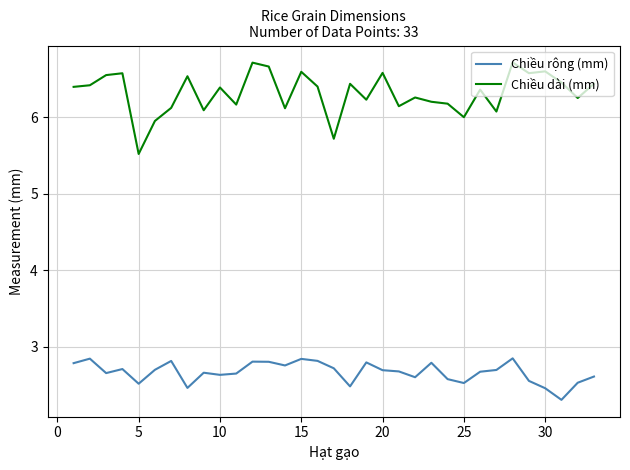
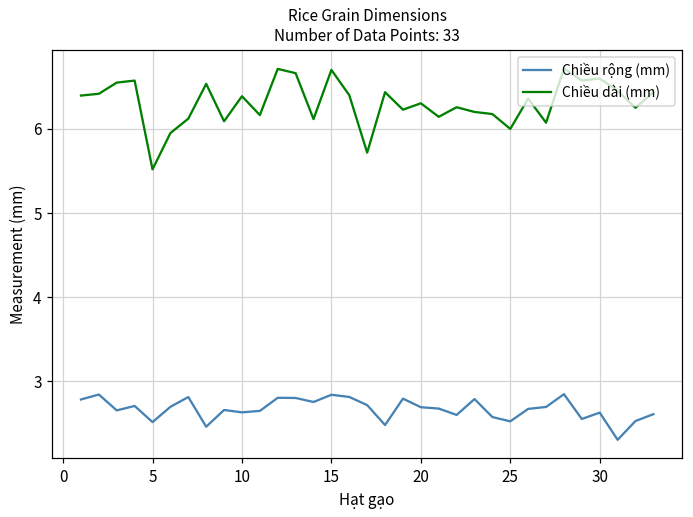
Chiều dài (mm), 15: 6.6 -> 6.7
Chiều dài (mm), 20: 6.6 -> 6.3
Chiều rộng (mm), 30: 2.5 -> 2.6
